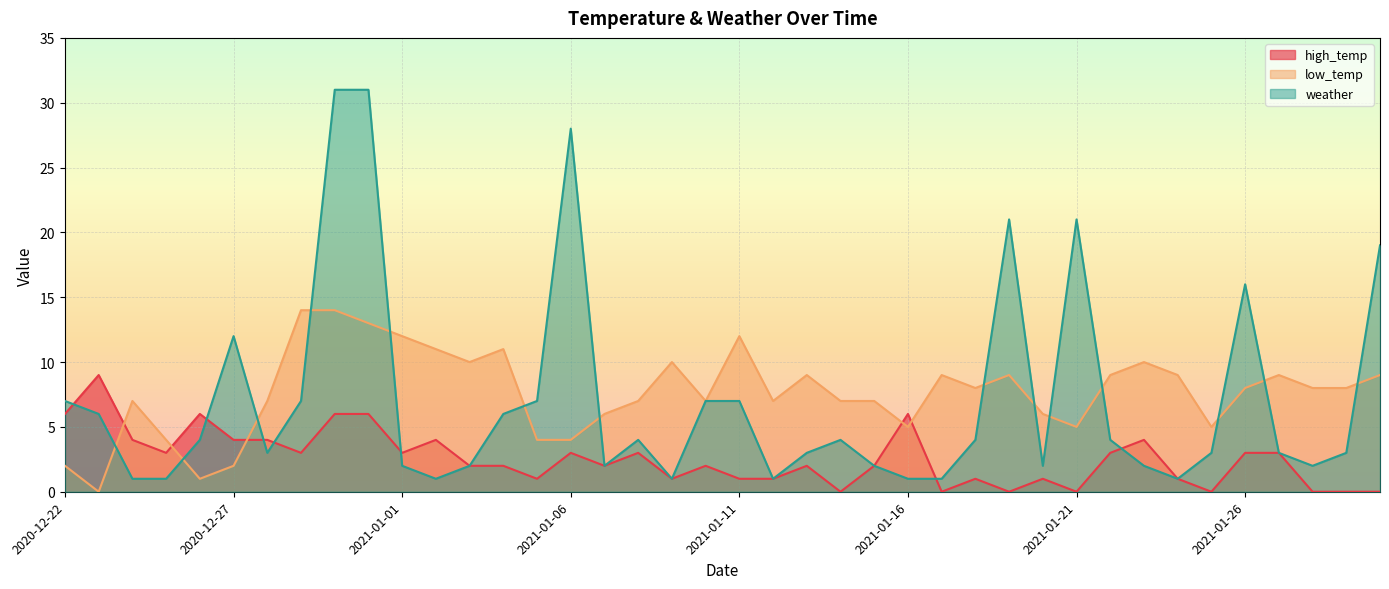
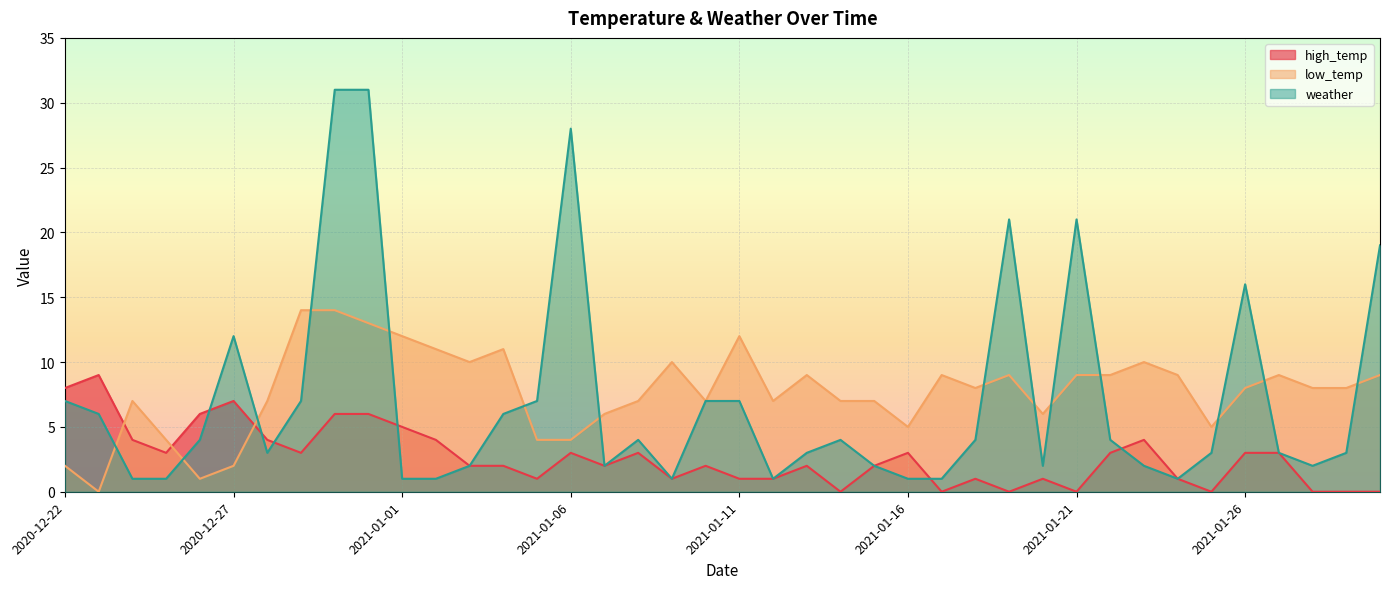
high_temp, 2020-12-22: 6 -> 8
high_temp, 2020-12-27: 4 -> 7
high_temp, 2021-01-01: 3 -> 5
weather, 2021-01-01: 2 -> 1
high_temp, 2021-01-16: 6 -> 3
low_temp, 2021-01-21: 5 -> 9
